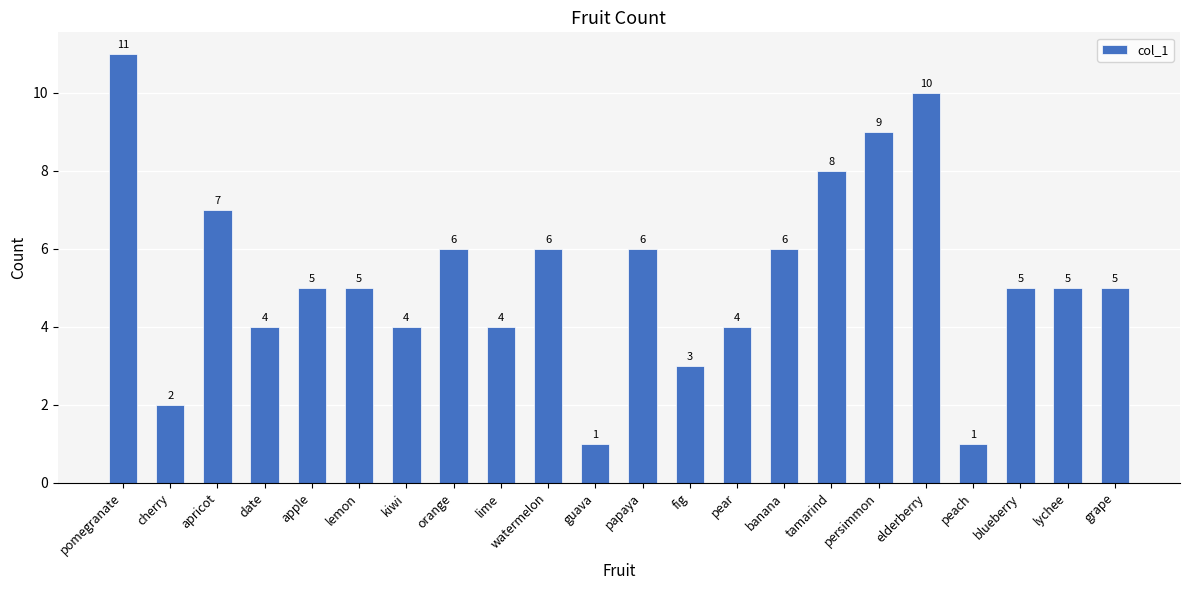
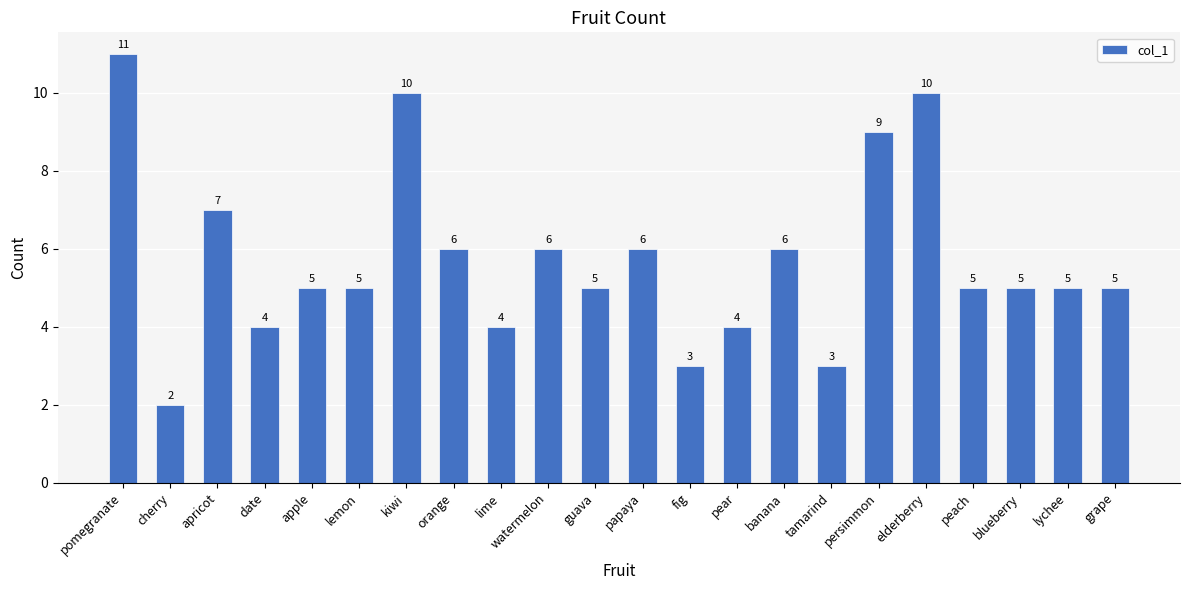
kiwi: 4 -> 10
guava: 1 -> 5
tamarind: 8 -> 3
peach: 1 -> 5
